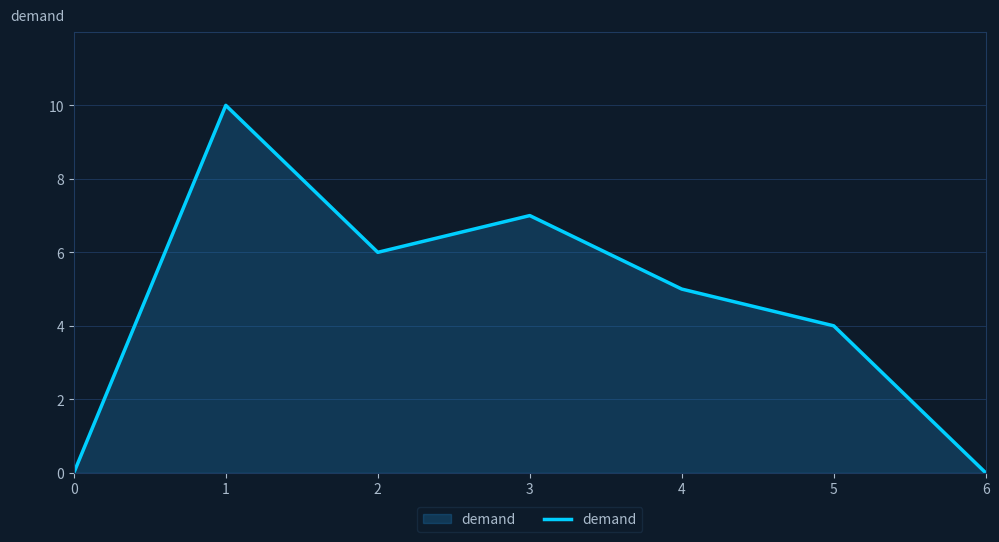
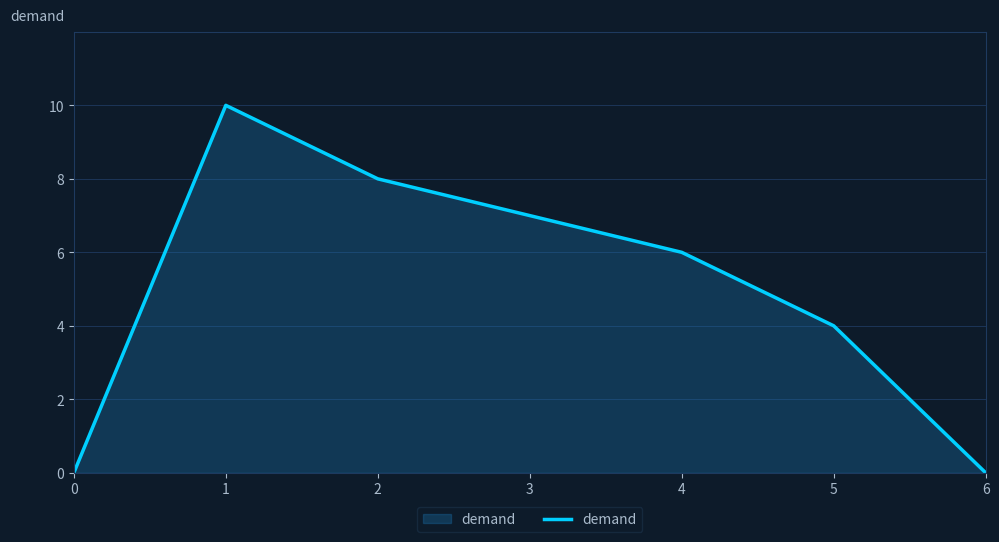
2: 6 -> 8
4: 5 -> 6
